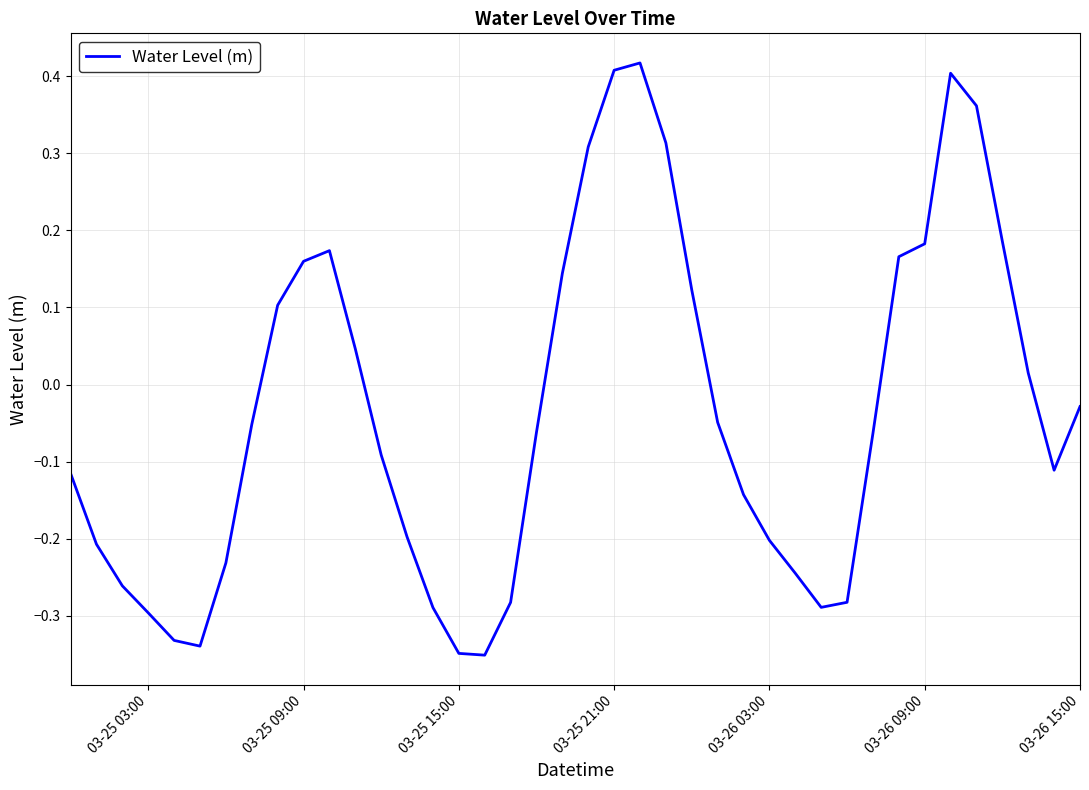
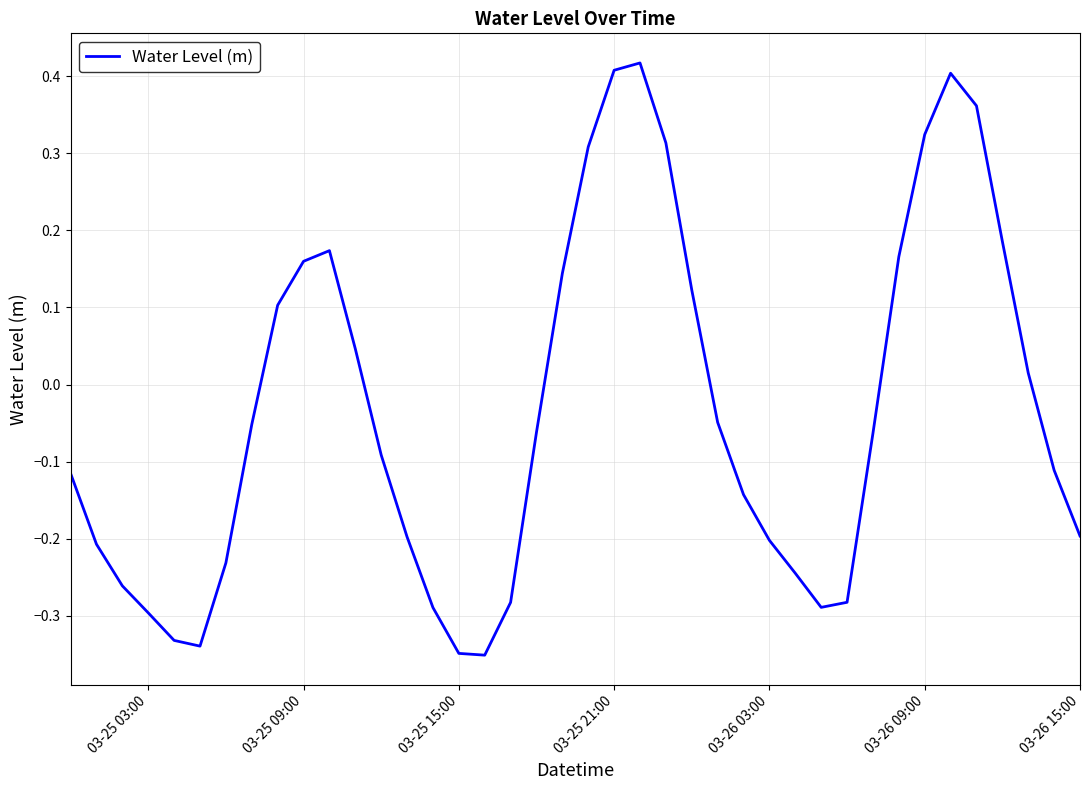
03-26 09:00: 0.18 -> 0.32
03-26 15:00: -0.03 -> -0.20
